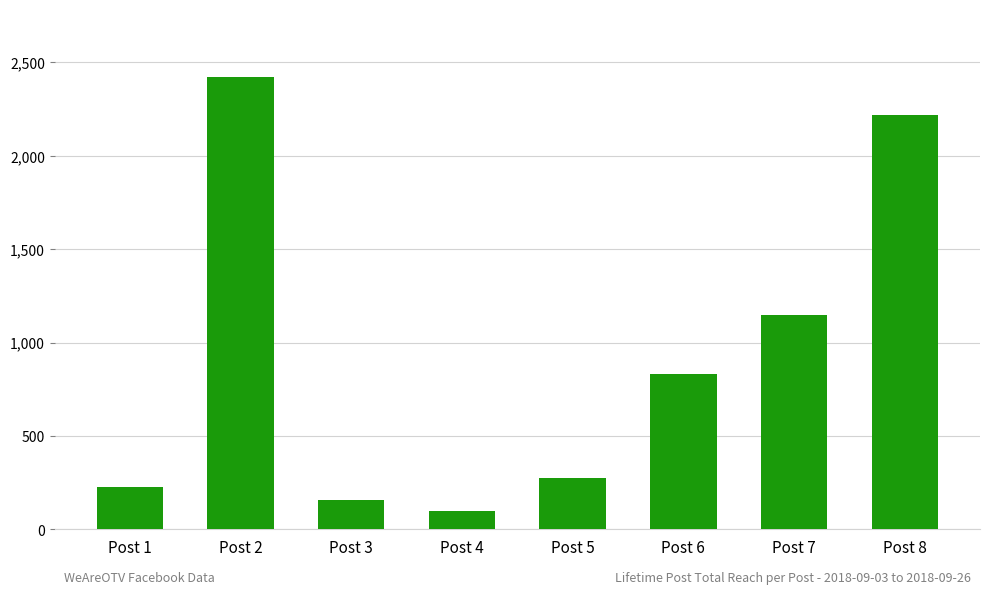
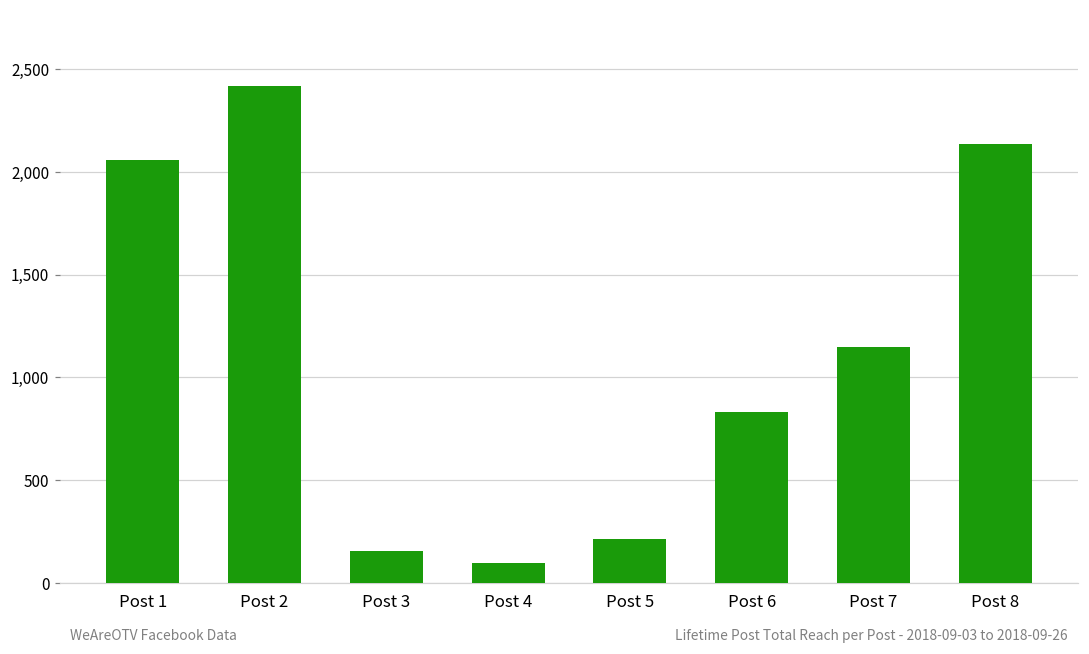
Post 1: 230 -> 2,060
Post 5: 270 -> 220
Post 8: 2,220 -> 2,140
